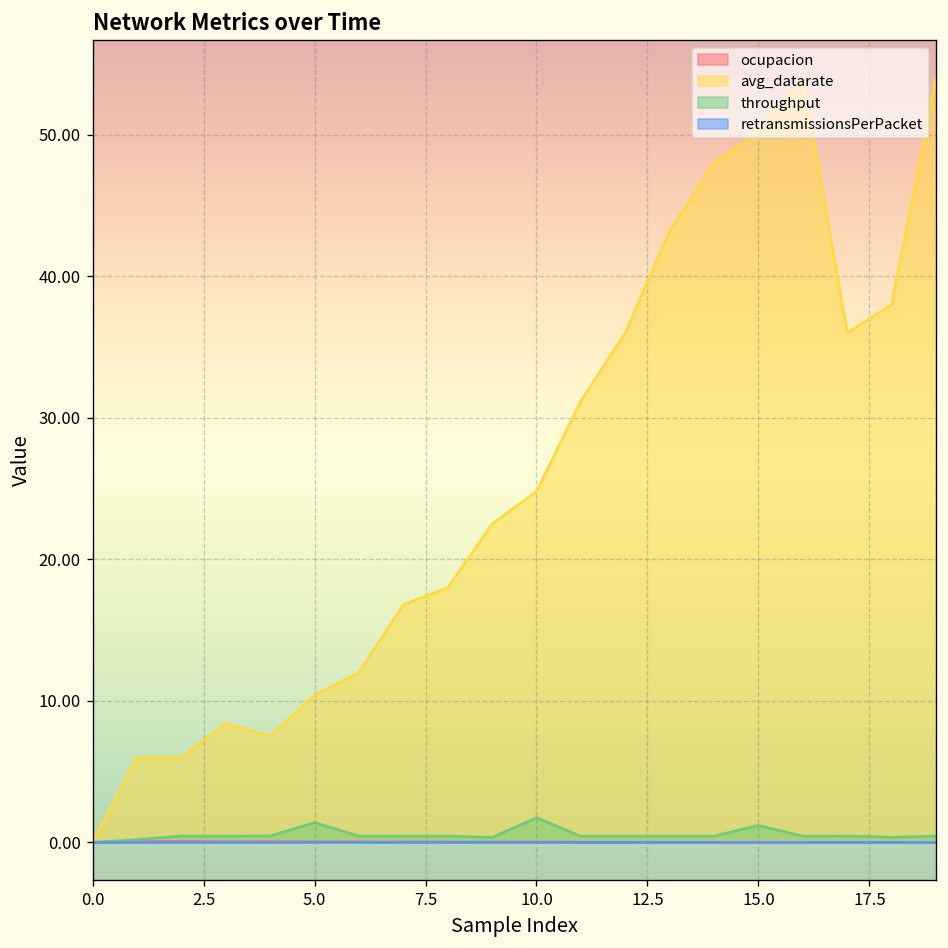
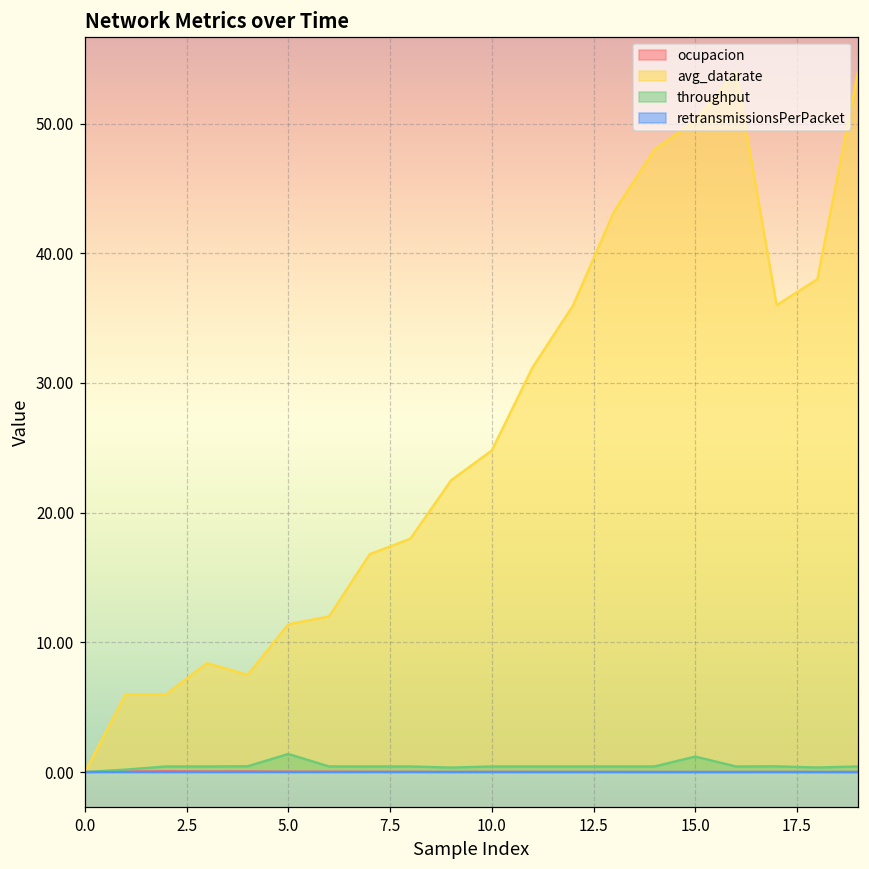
avg_datarate, 5.0: 10.4 -> 11.4
throughput, 10.0: 1.7 -> 0.4
